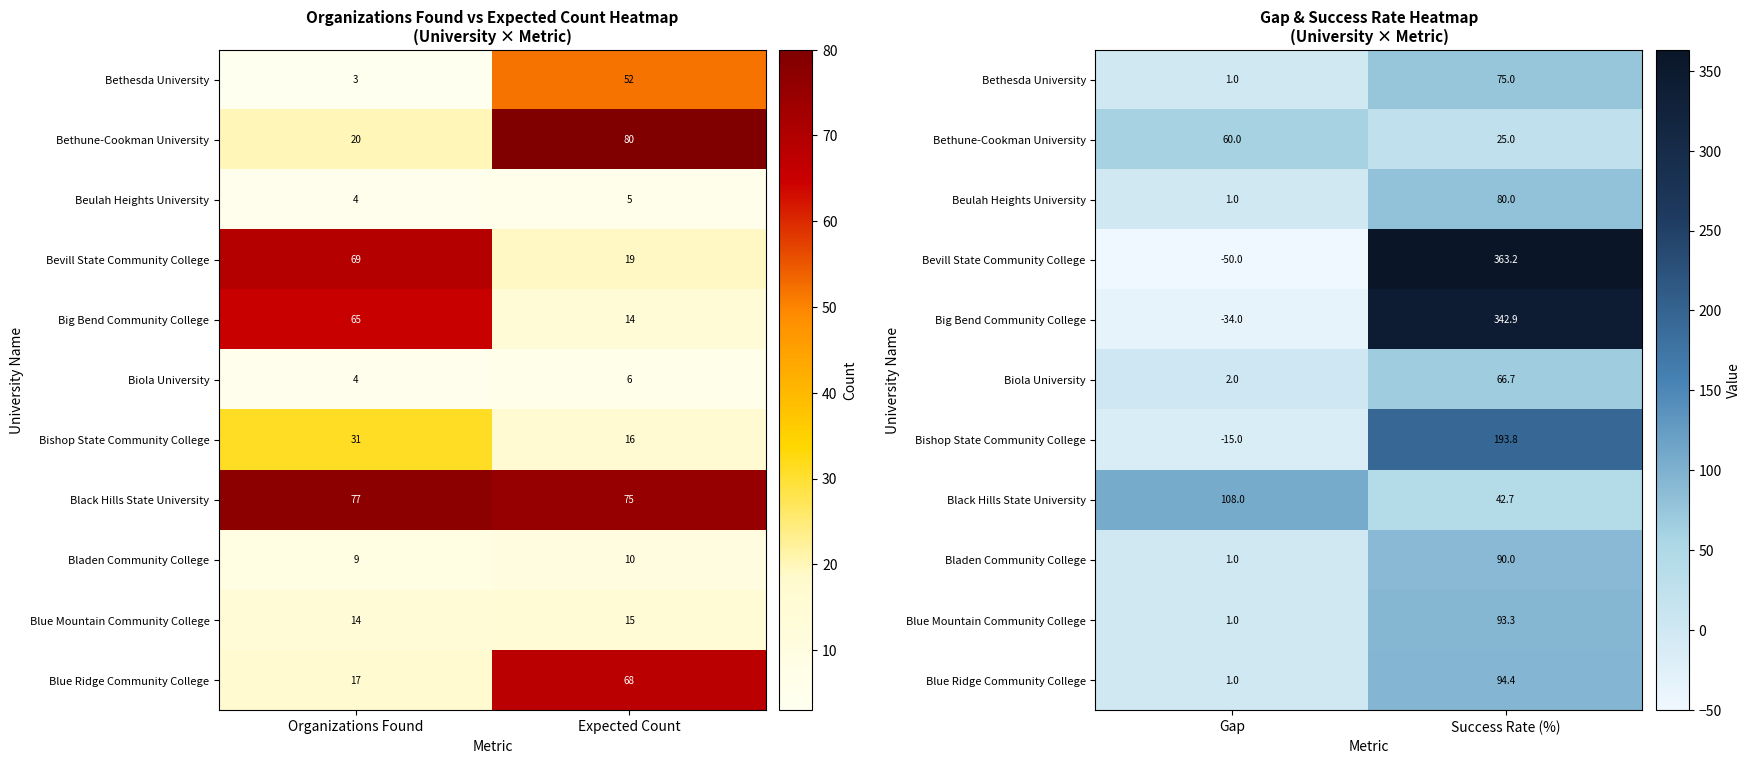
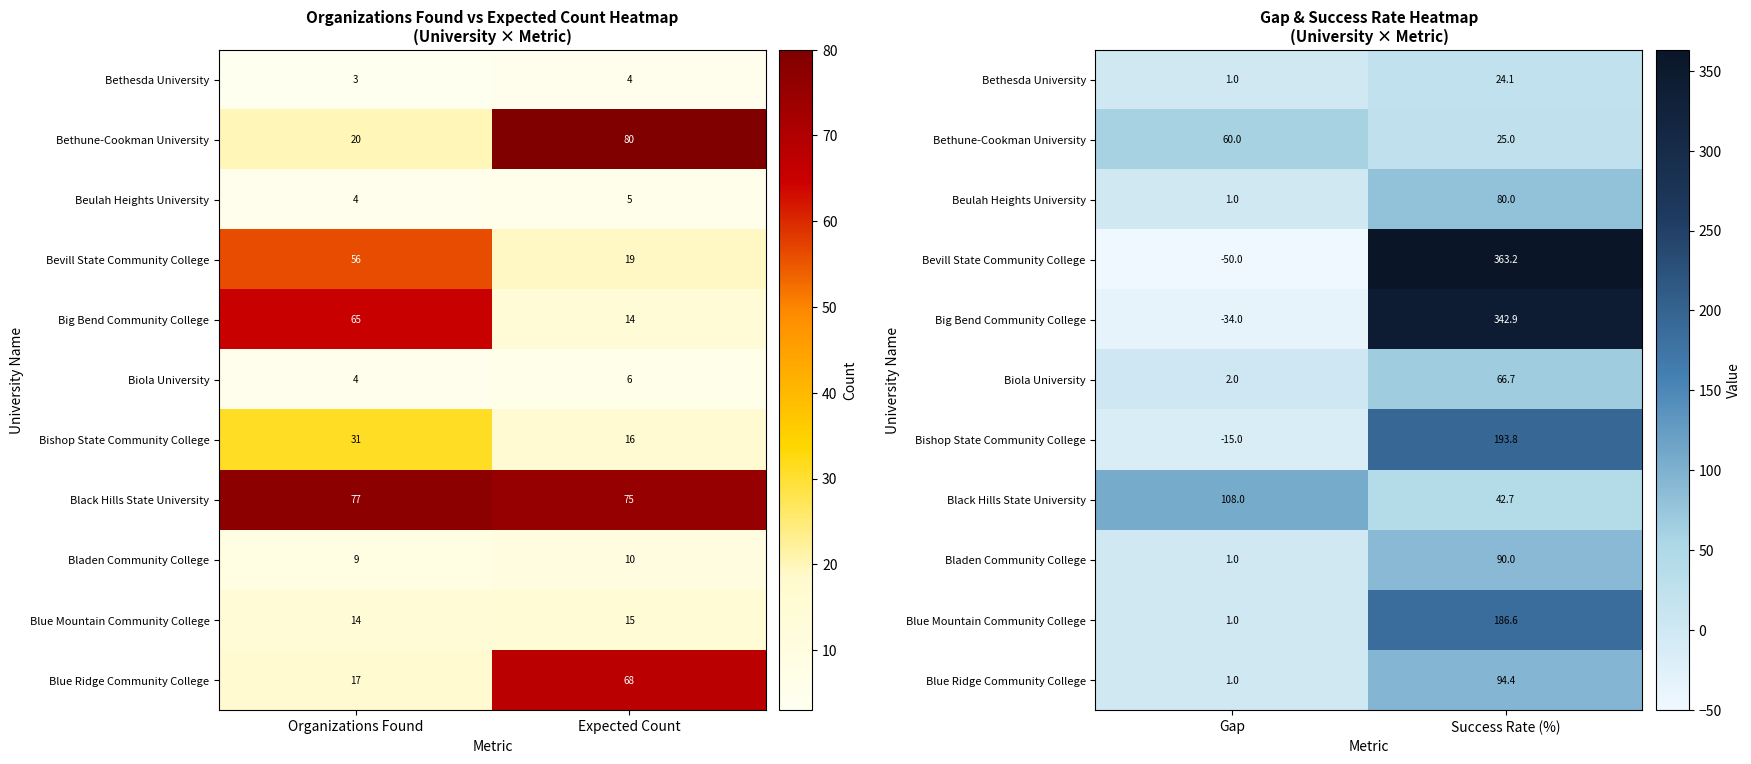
Organizations Found vs Expected Count Heatmap (University × Metric), Bethesda University, Expected Count: 52 -> 4
Organizations Found vs Expected Count Heatmap (University × Metric), Bevill State Community College, Organizations Found: 69 -> 56
Gap & Success Rate Heatmap (University × Metric), Bethesda University, Success Rate (%): 75.0 -> 24.1
Gap & Success Rate Heatmap (University × Metric), Blue Mountain Community College, Success Rate (%): 93.3 -> 186.6
